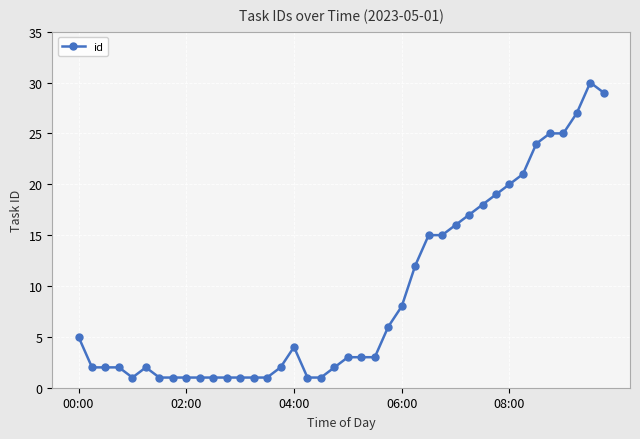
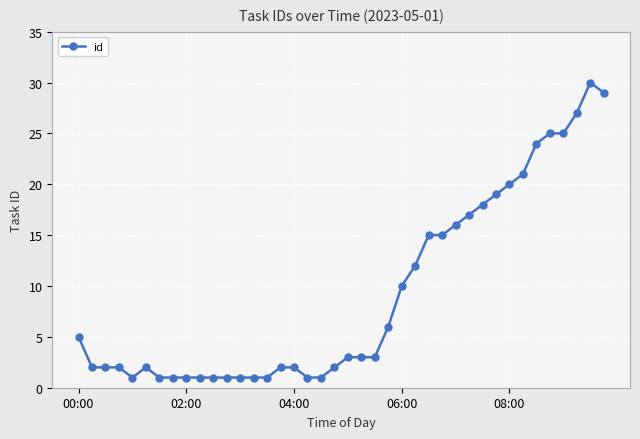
04:00: 4 -> 2
06:00: 8 -> 10
